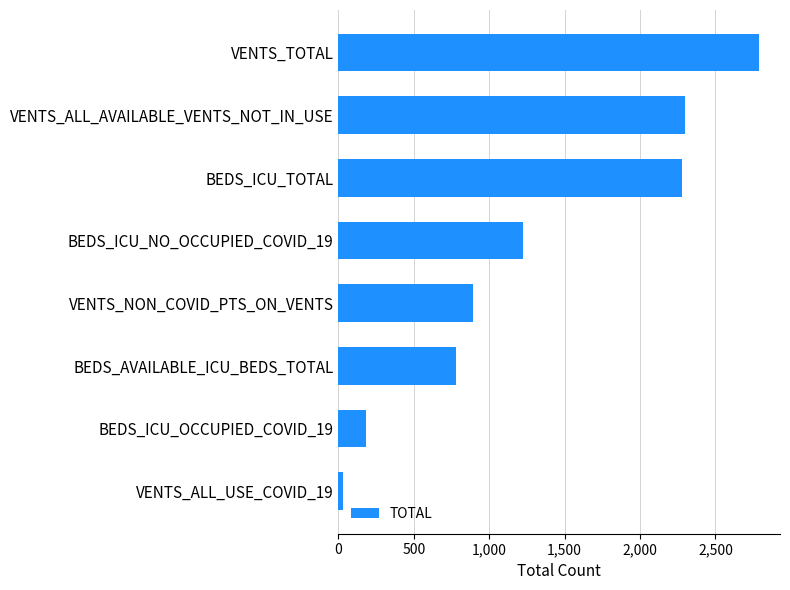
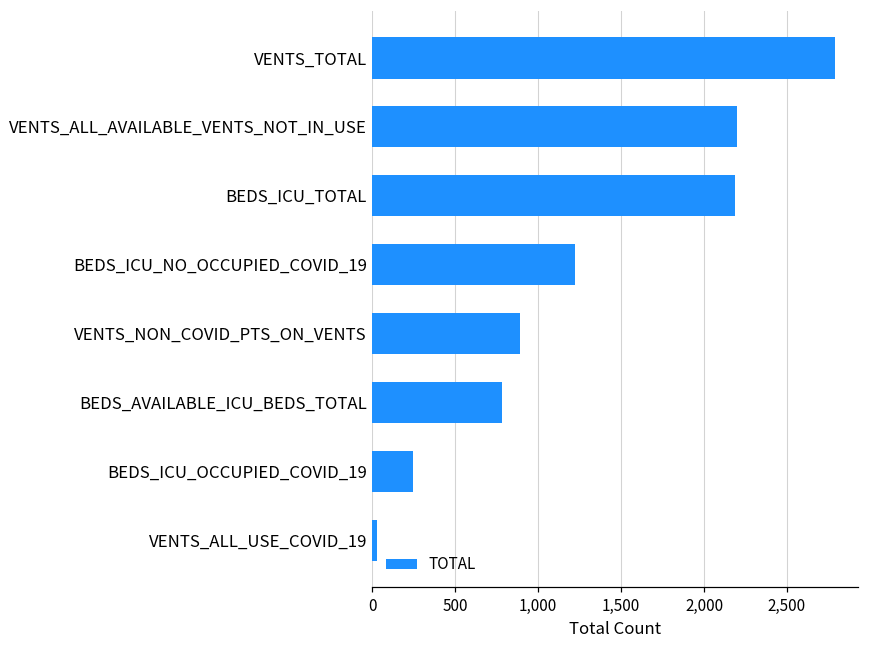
VENTS_ALL_AVAILABLE_VENTS_NOT_IN_USE: 2,300 -> 2,200
BEDS_ICU_TOTAL: 2,280 -> 2,190
BEDS_ICU_OCCUPIED_COVID_19: 180 -> 250
